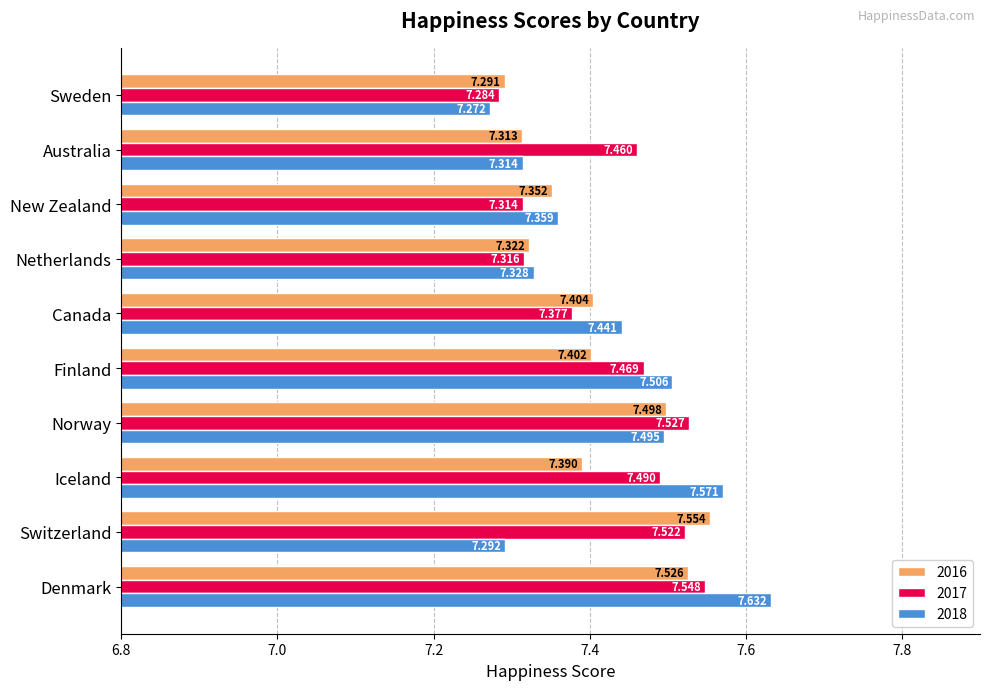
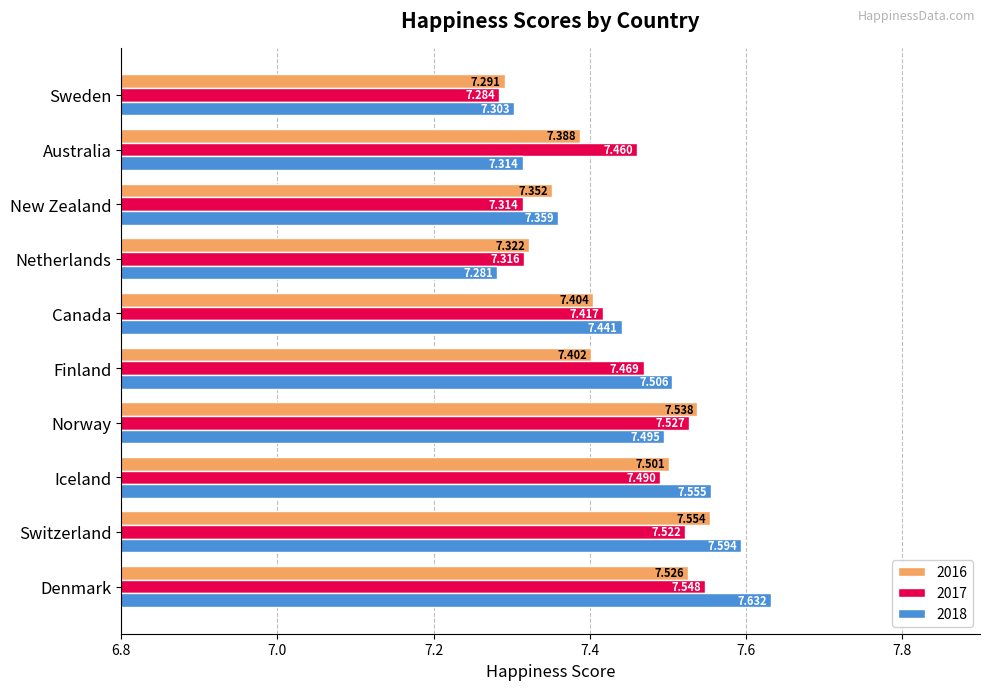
2018, Sweden: 7.272 -> 7.303
2016, Australia: 7.313 -> 7.388
2018, Netherlands: 7.328 -> 7.281
2017, Canada: 7.377 -> 7.417
2016, Norway: 7.498 -> 7.538
2016, Iceland: 7.390 -> 7.501
2018, Iceland: 7.571 -> 7.555
2018, Switzerland: 7.292 -> 7.594
